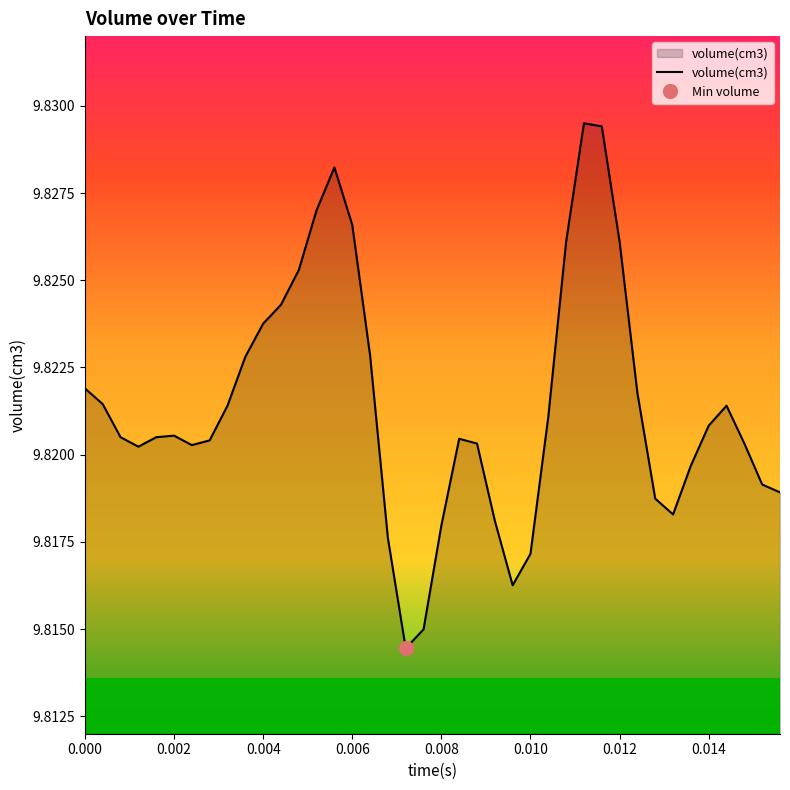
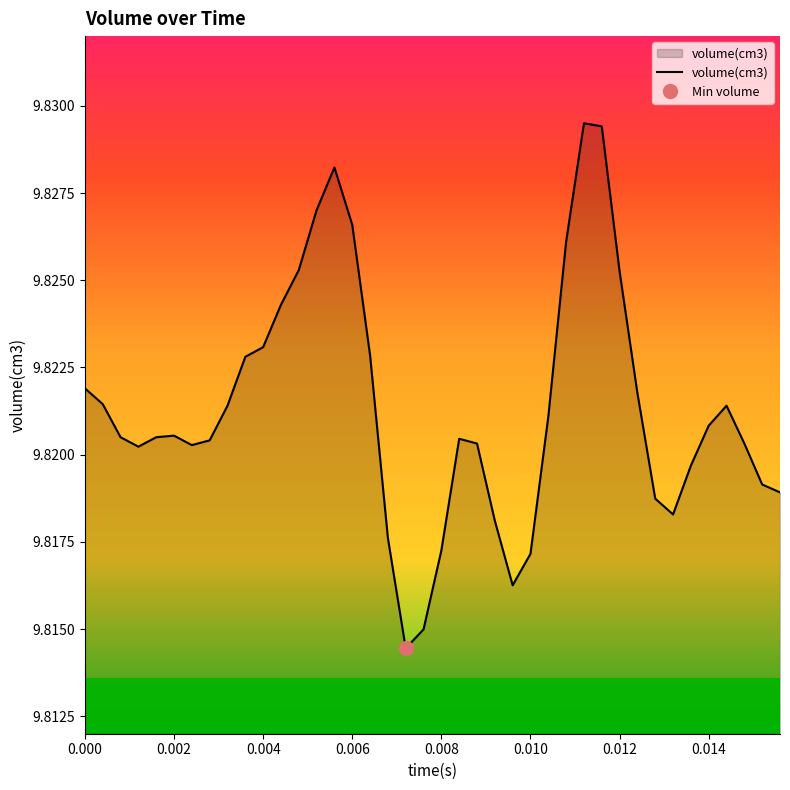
volume(cm3), 0.004: 9.8238 -> 9.8231
volume(cm3), 0.008: 9.8180 -> 9.8173
volume(cm3), 0.012: 9.8261 -> 9.8253
